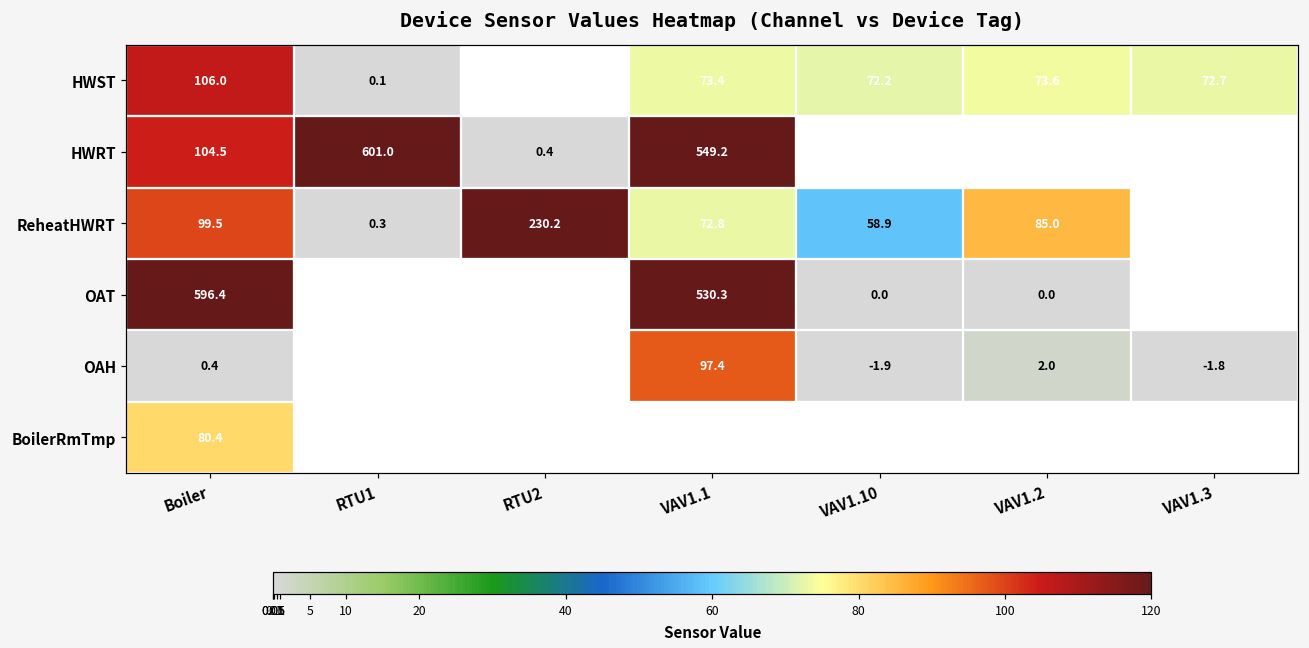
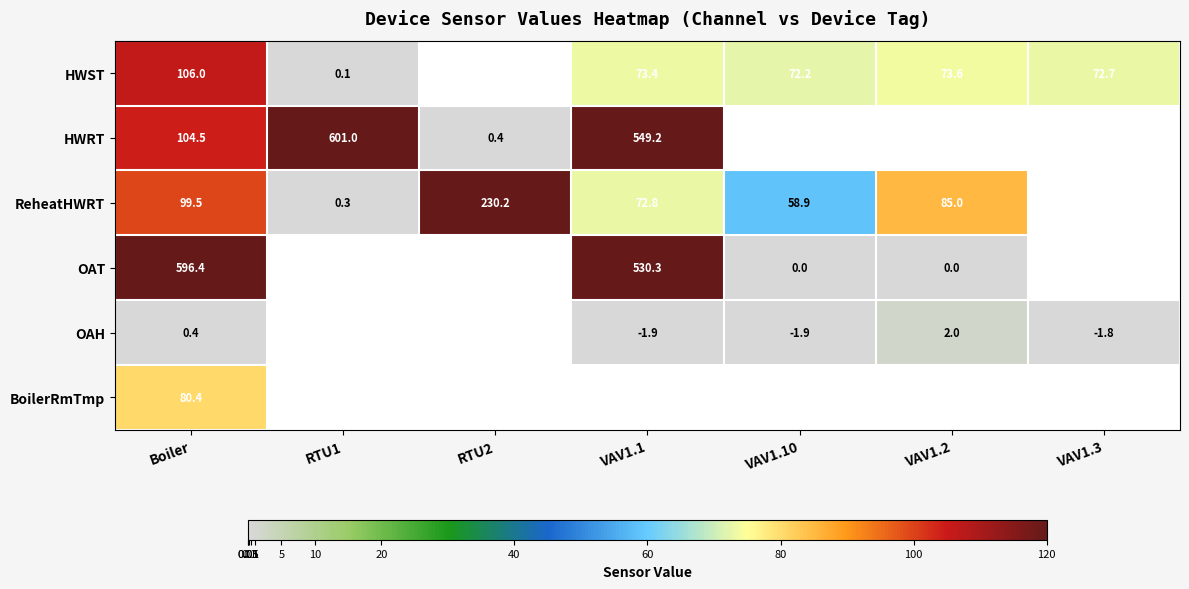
OAH, VAV1.1: 97.4 -> -1.9
